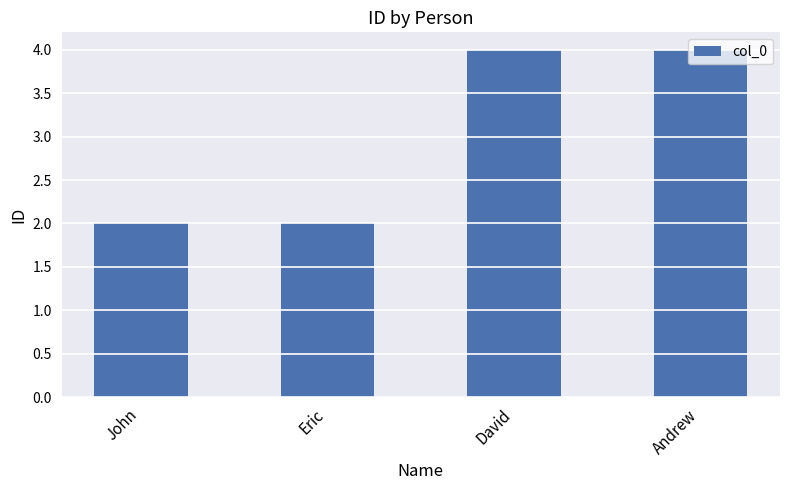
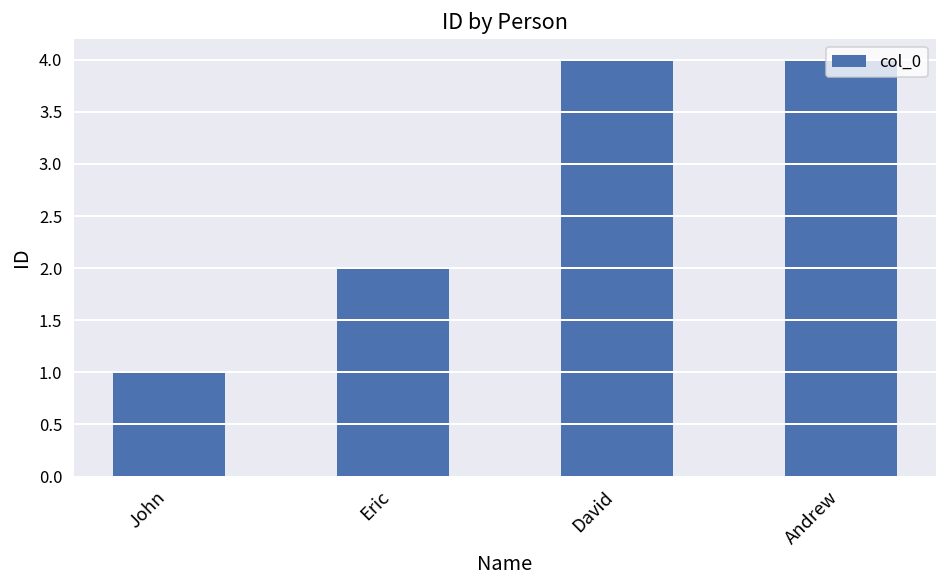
John: 2 -> 1
